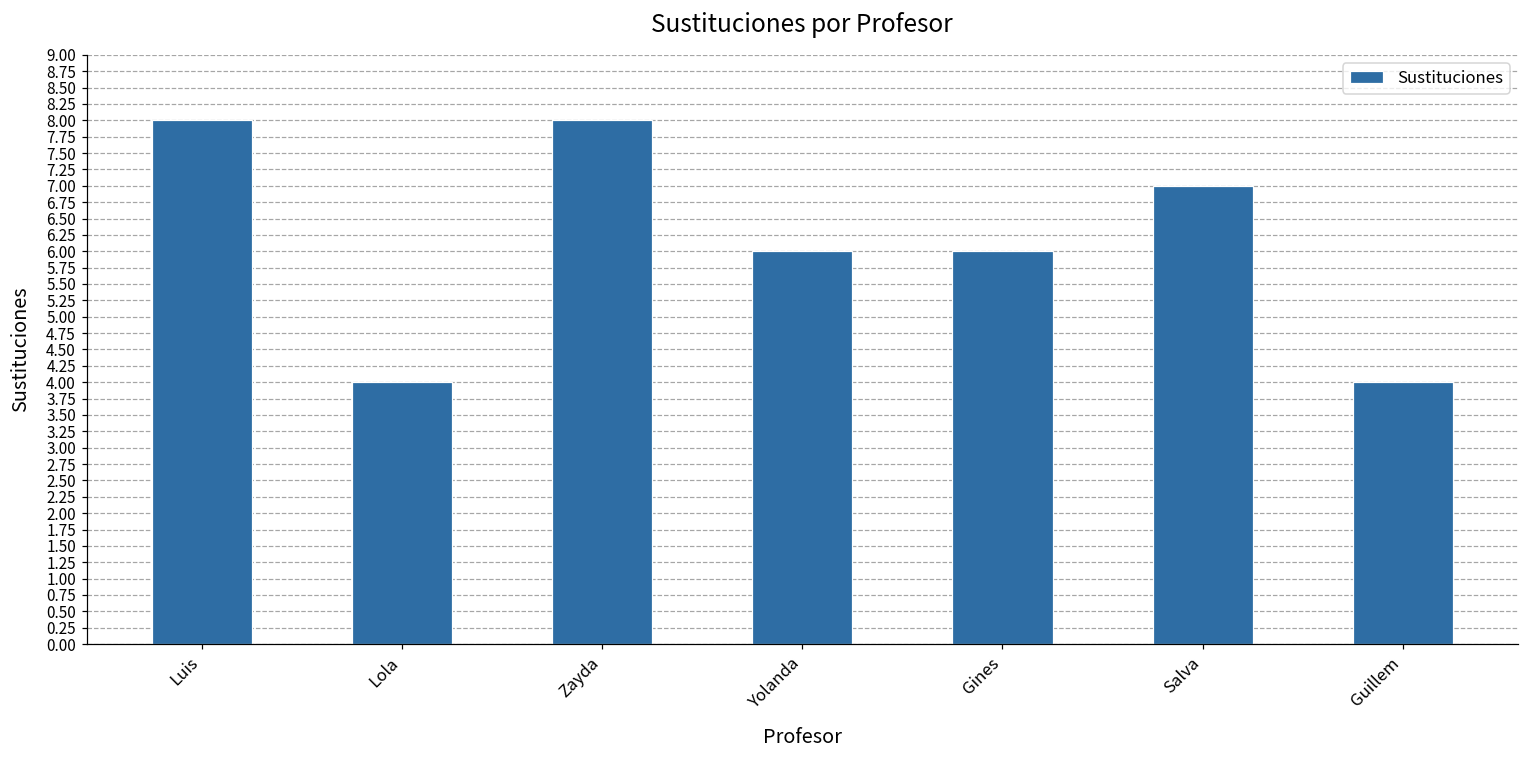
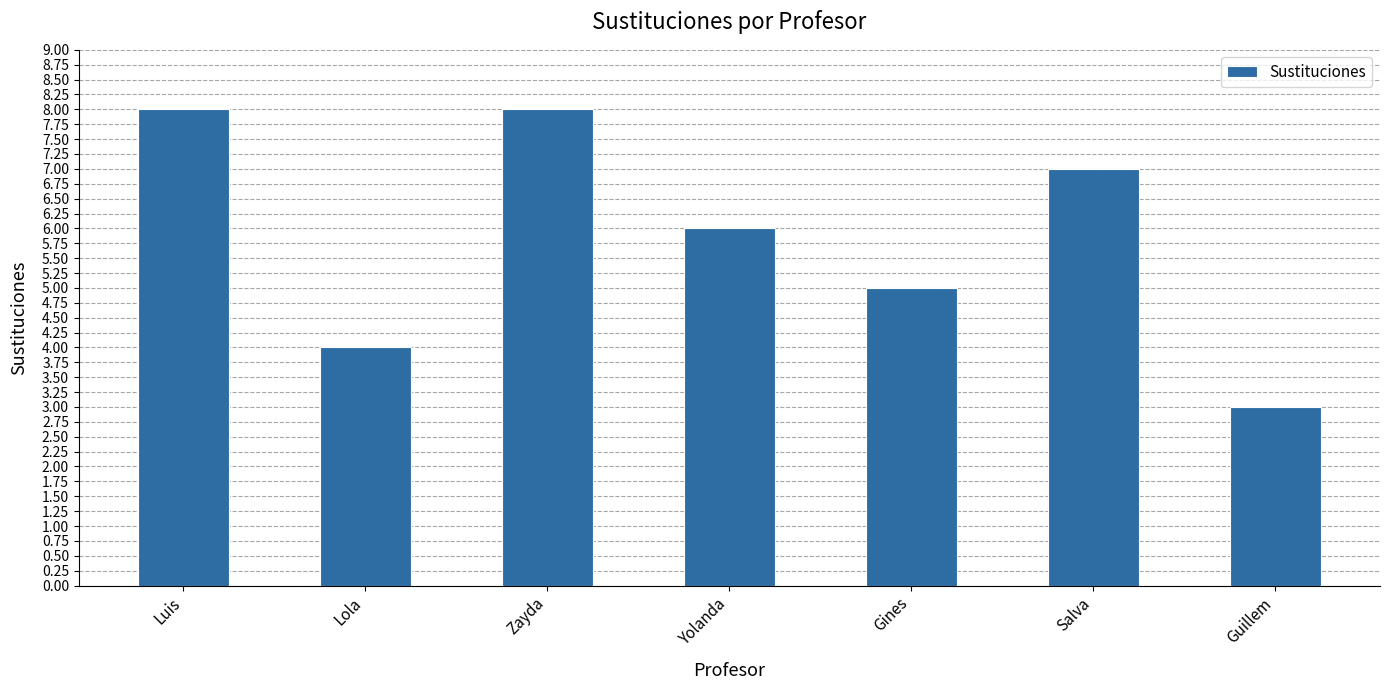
Gines: 6 -> 5
Guillem: 4 -> 3
